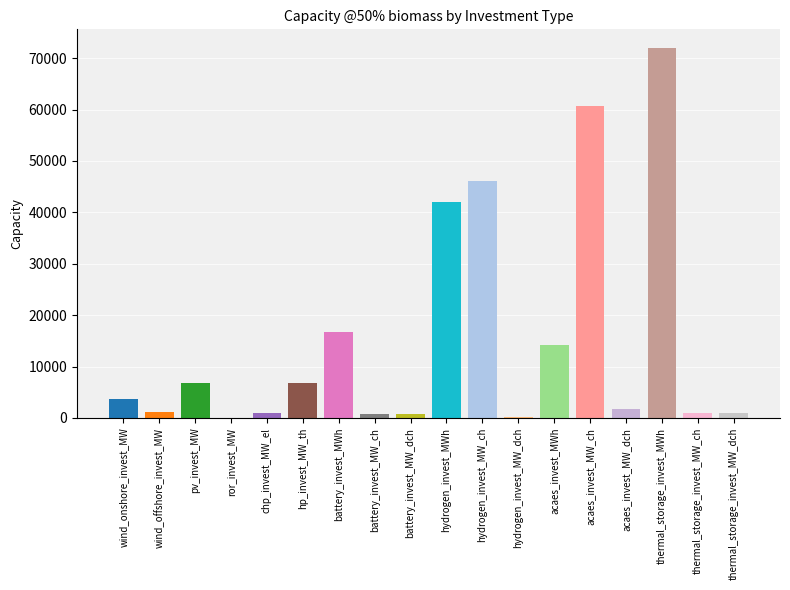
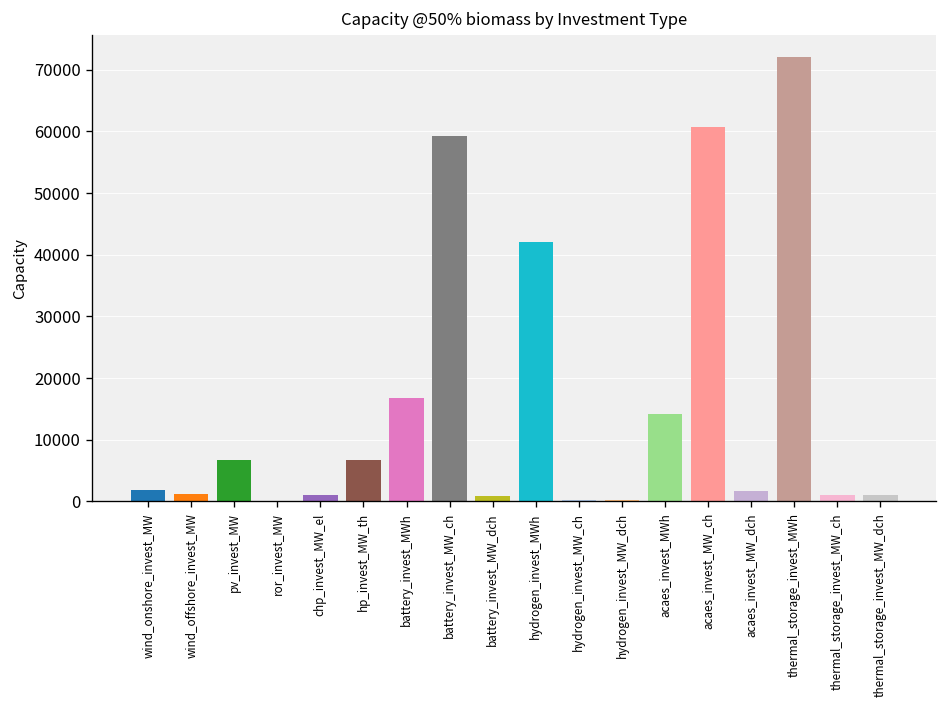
wind_onshore_invest_MW: 4000 -> 2000
battery_invest_MW_ch: 1000 -> 59000
hydrogen_invest_MW_ch: 46000 -> 0
